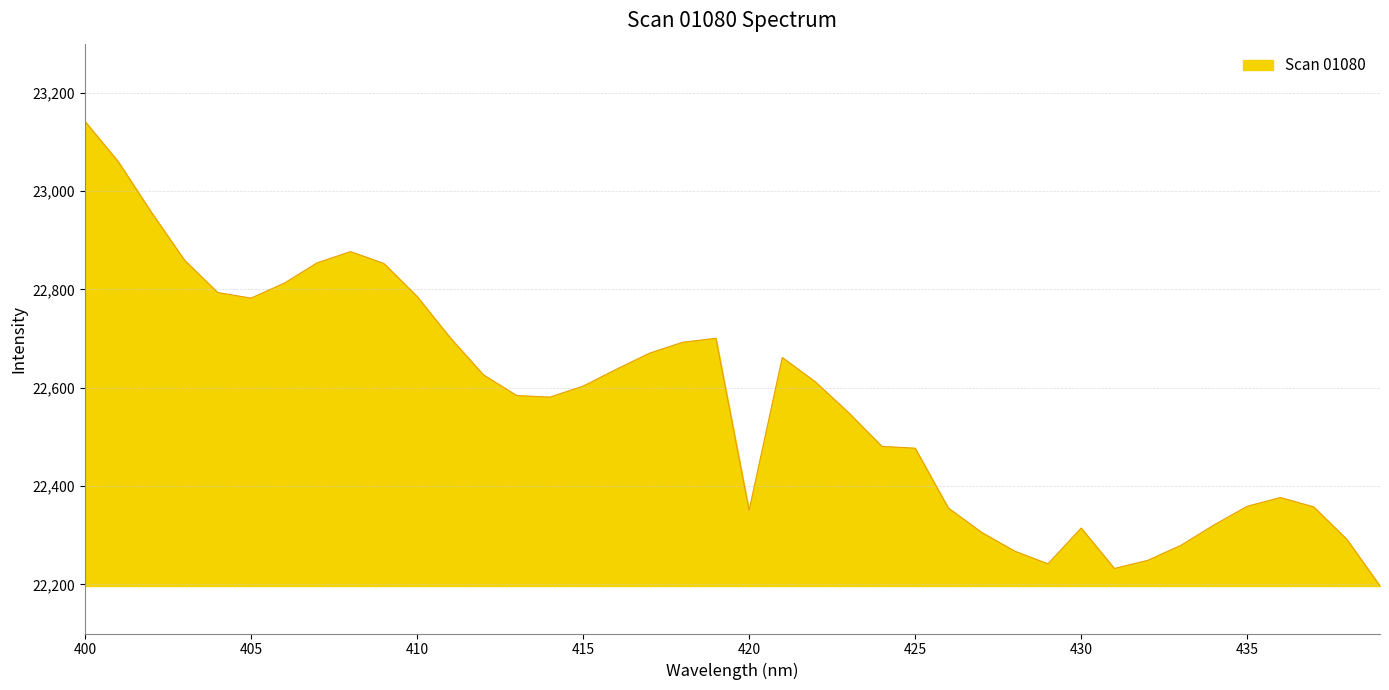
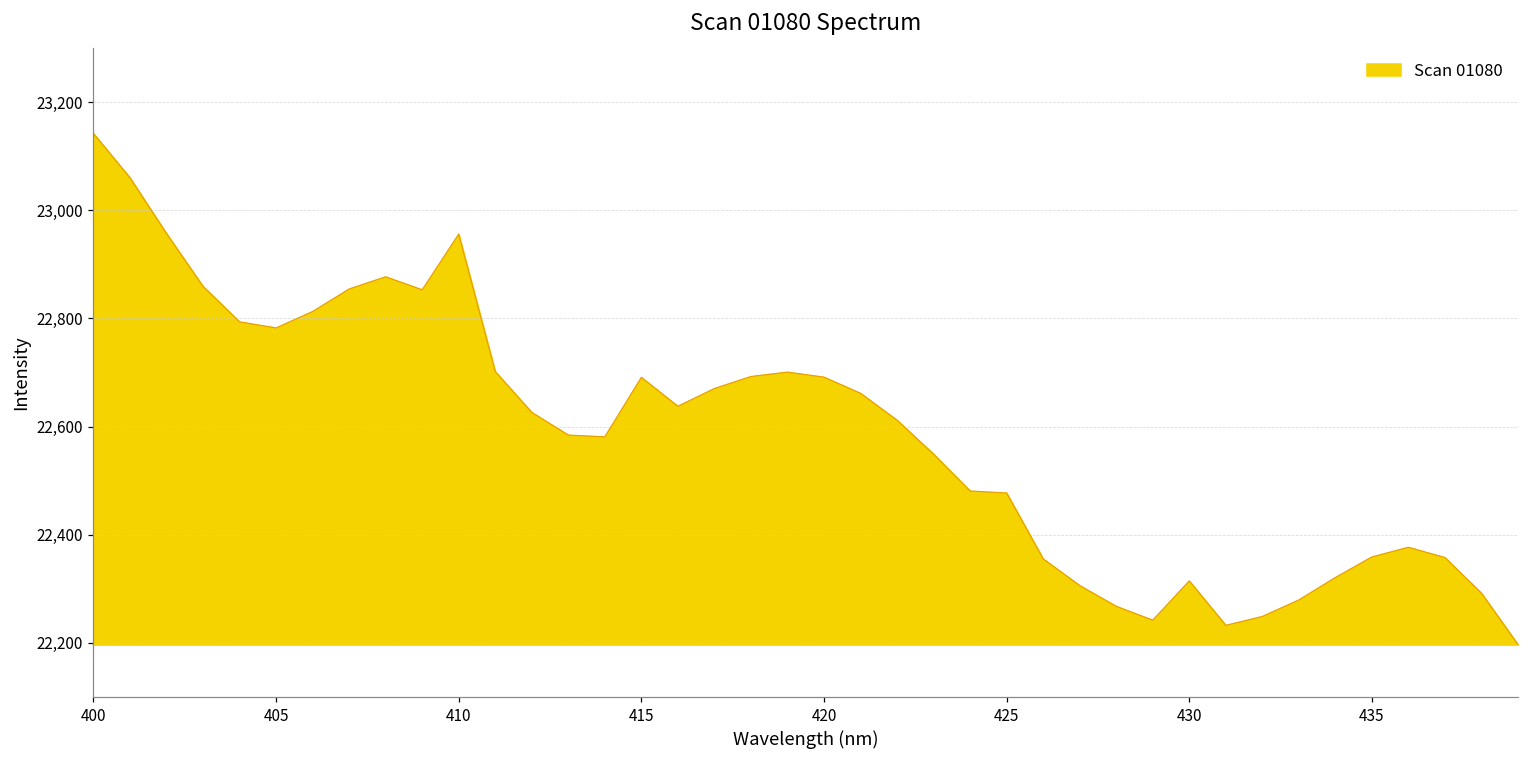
410: 22,790 -> 22,960
415: 22,600 -> 22,690
420: 22,350 -> 22,690
